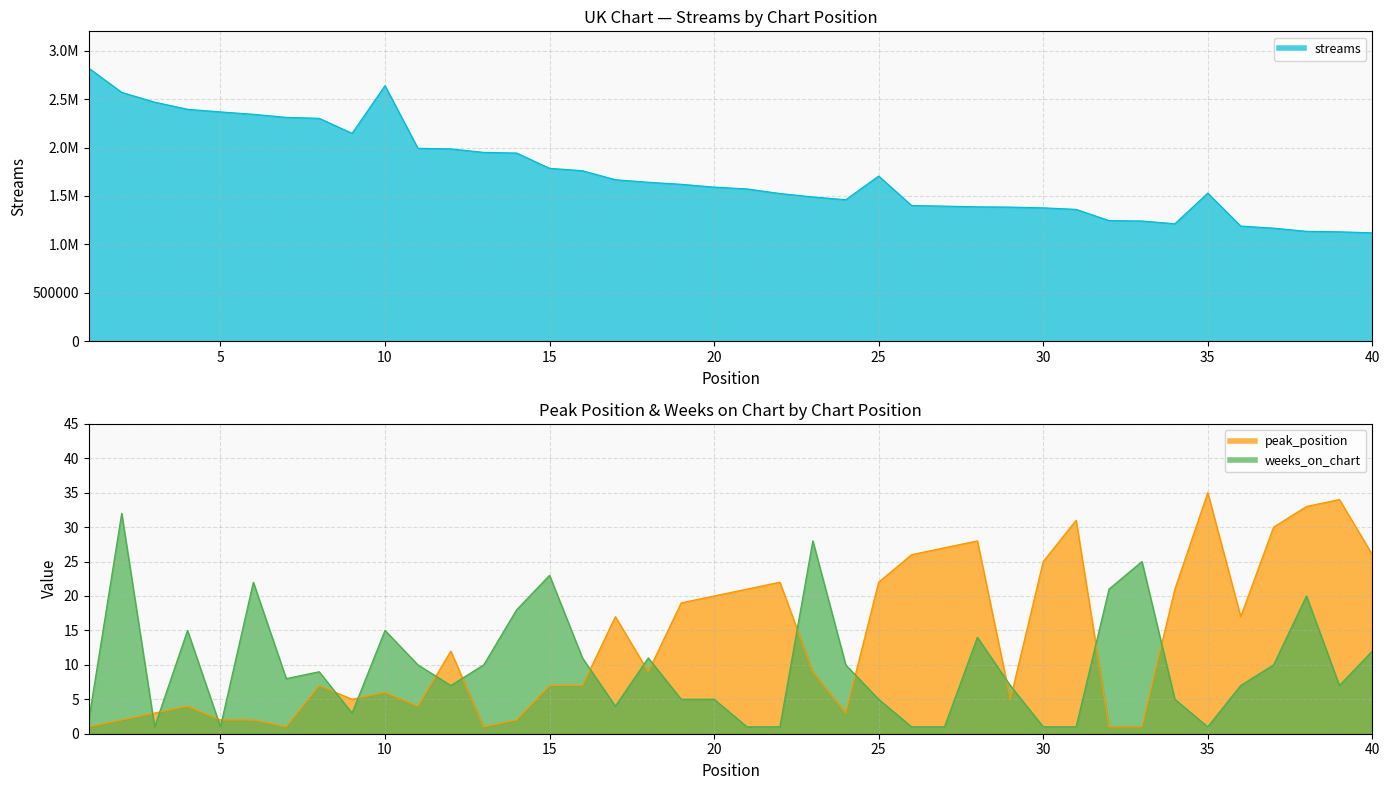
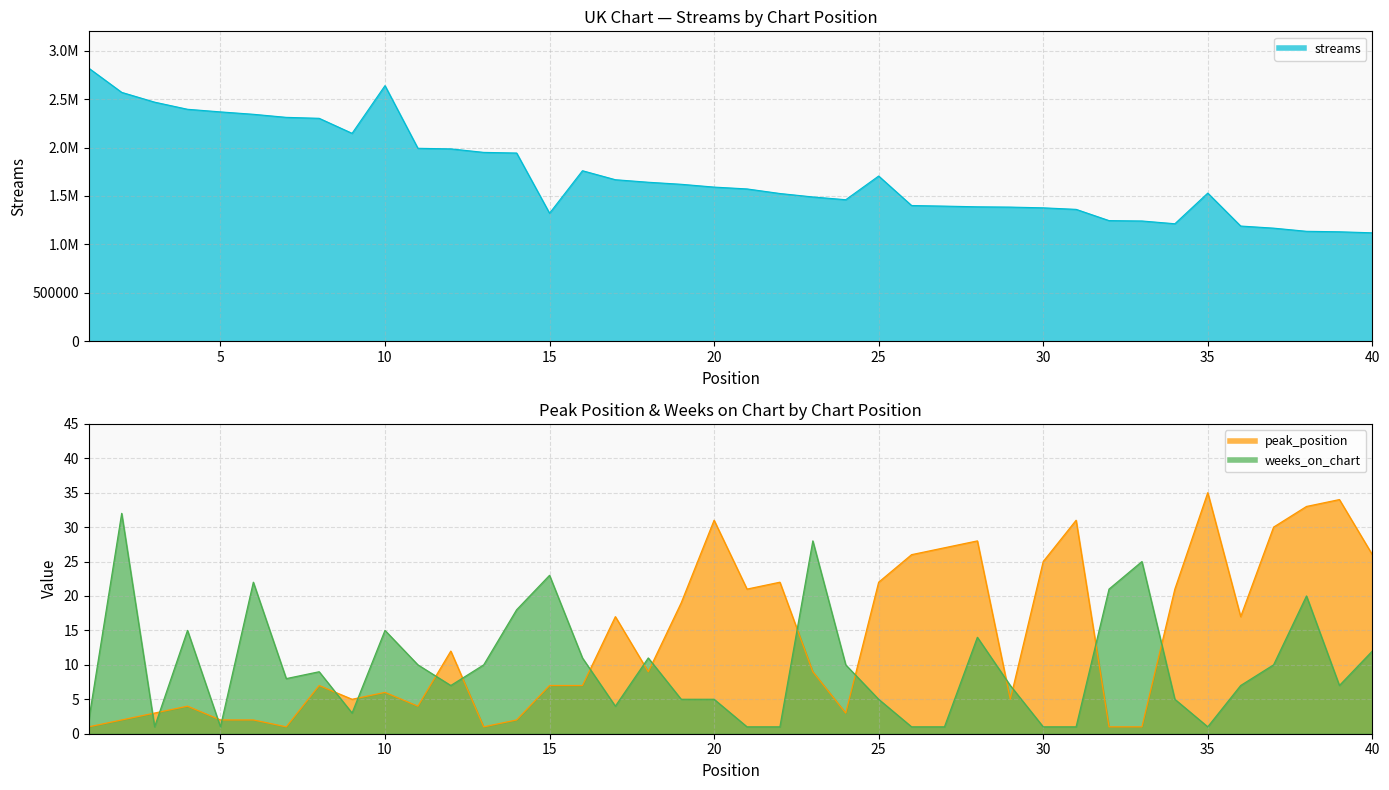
UK Chart — Streams by Chart Position, 15: 1800000 -> 1300000
Peak Position & Weeks on Chart by Chart Position, peak_position, 20: 20 -> 31
